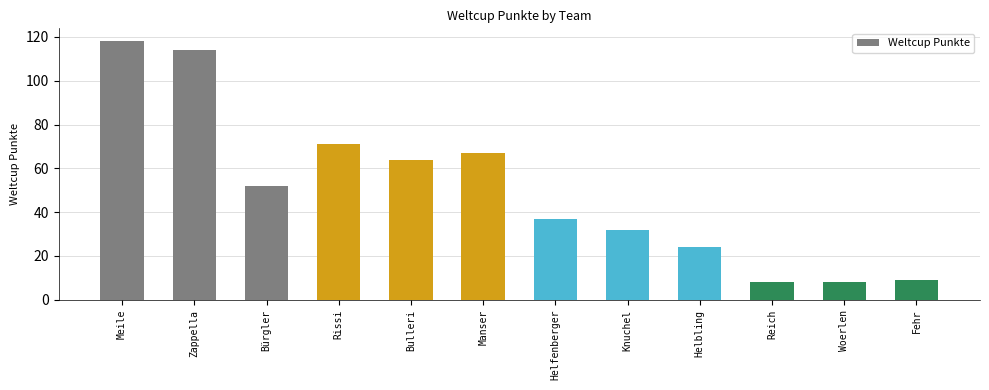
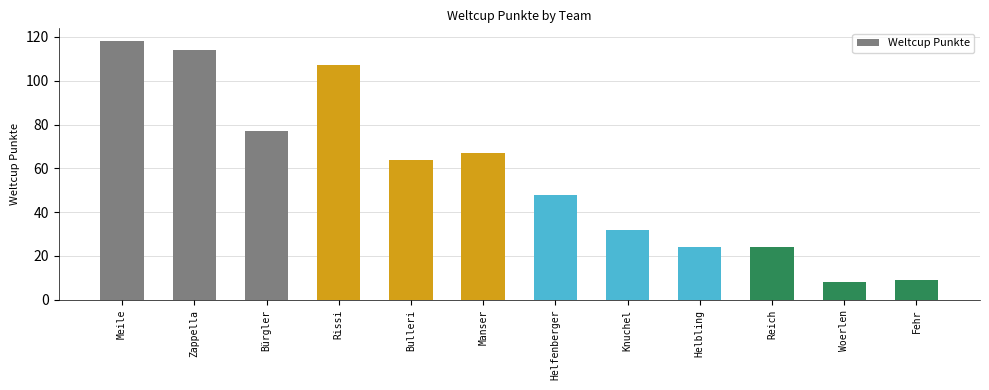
Bürgler: 52 -> 77
Rissi: 71 -> 107
Helfenberger: 37 -> 48
Reich: 8 -> 24
